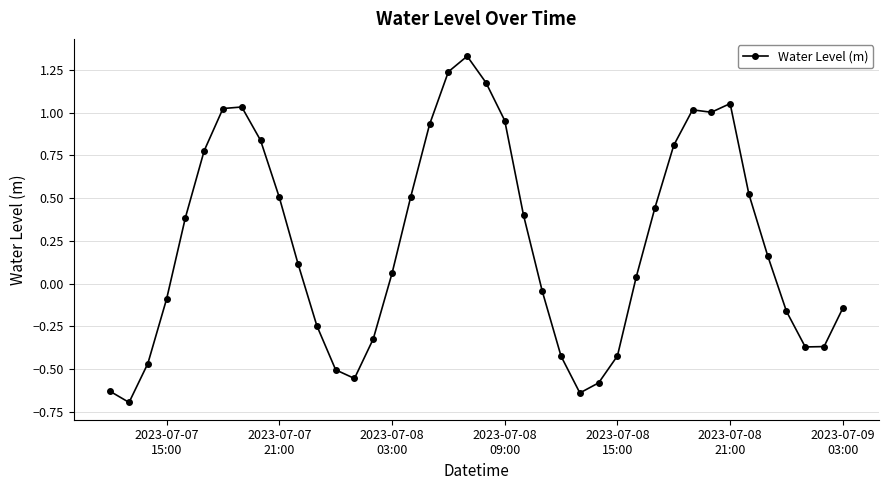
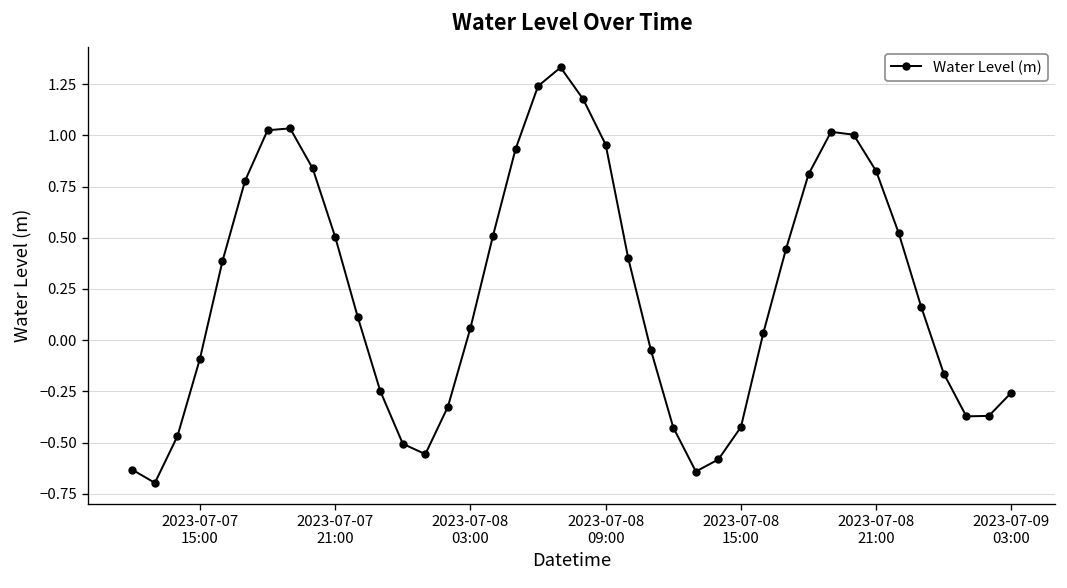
2023-07-08 21:00: 1.05 -> 0.83
2023-07-09 03:00: -0.14 -> -0.26
